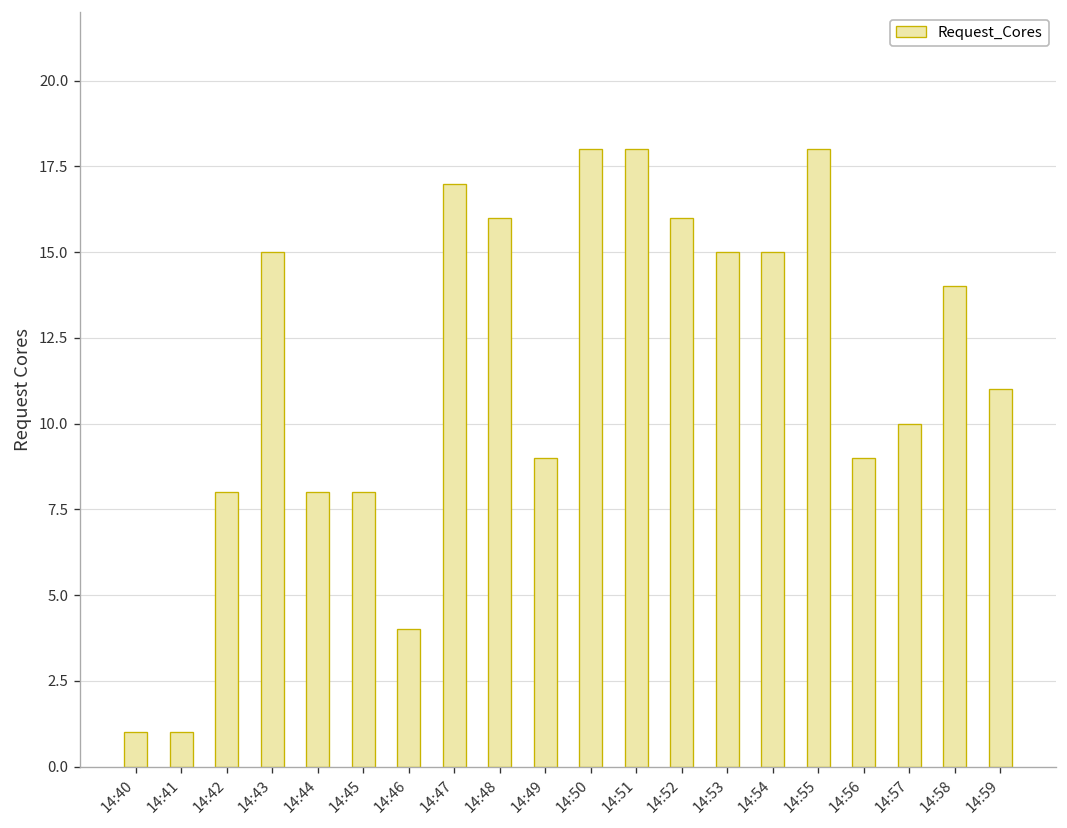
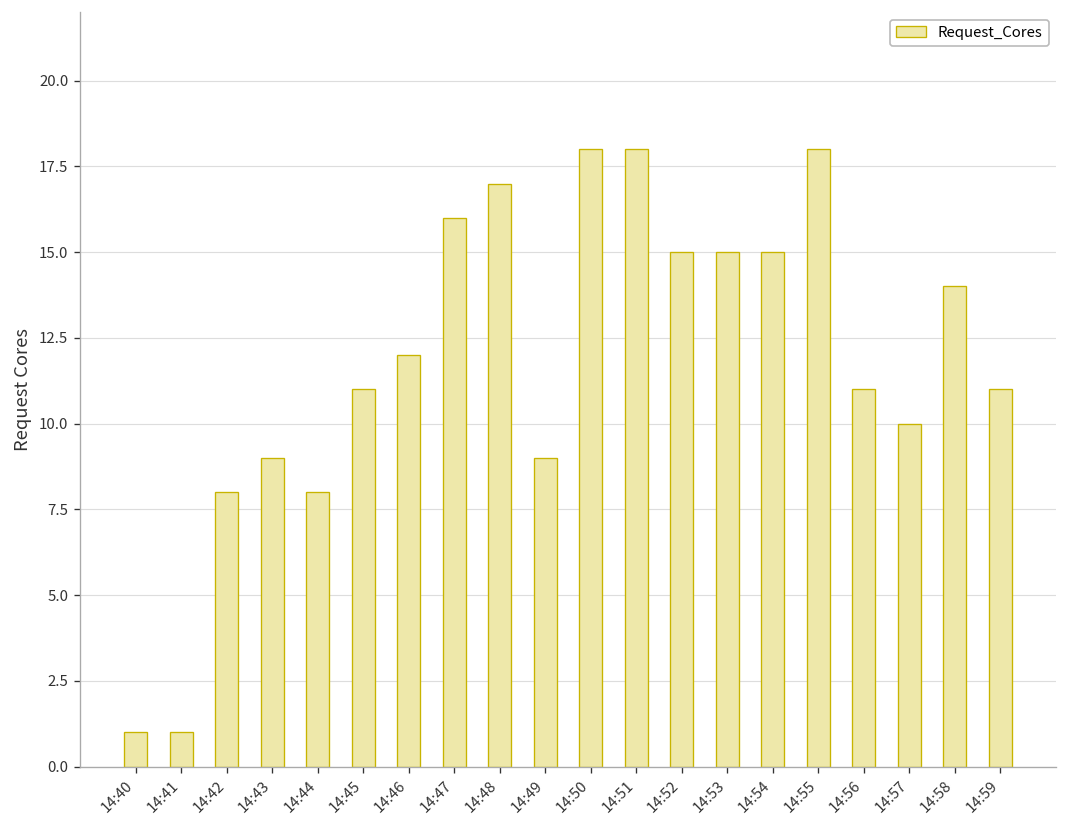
14:43: 15 -> 9
14:45: 8 -> 11
14:46: 4 -> 12
14:47: 17 -> 16
14:48: 16 -> 17
14:52: 16 -> 15
14:56: 9 -> 11
